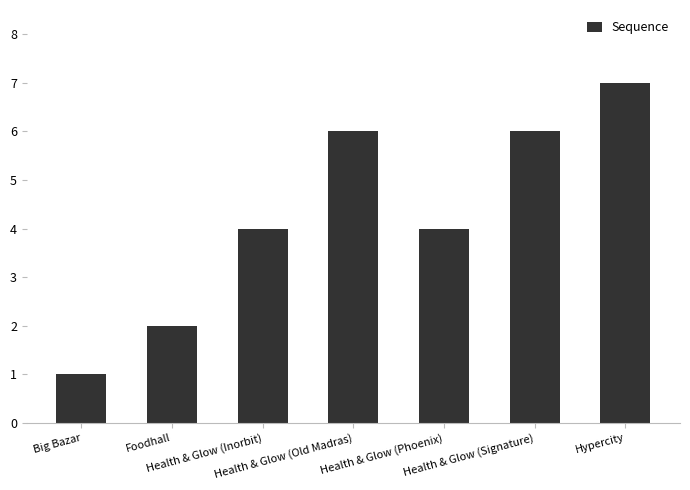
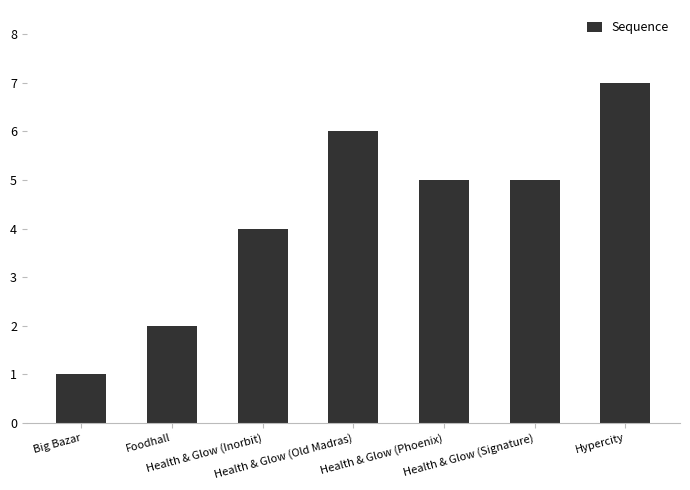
Health & Glow (Phoenix): 4 -> 5
Health & Glow (Signature): 6 -> 5
